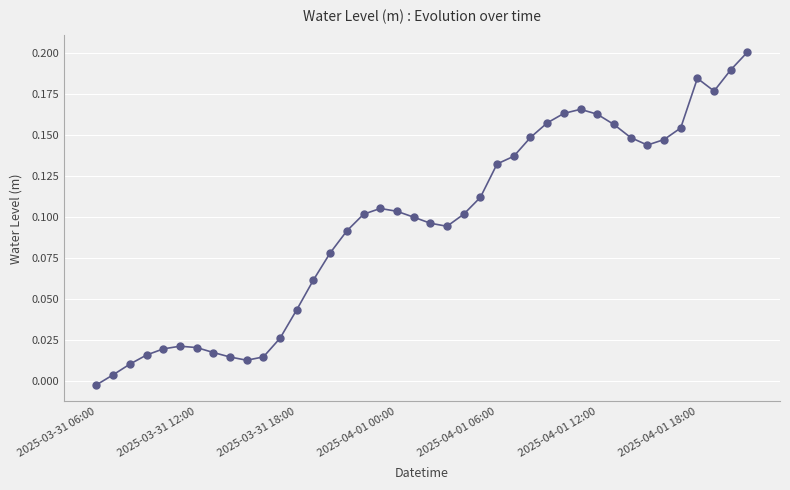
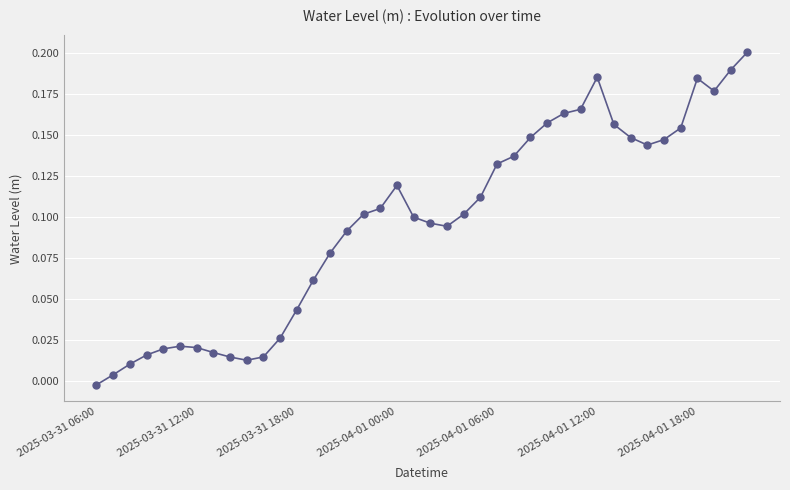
2025-04-01 00:00: 0.103 -> 0.119
2025-04-01 12:00: 0.162 -> 0.185
